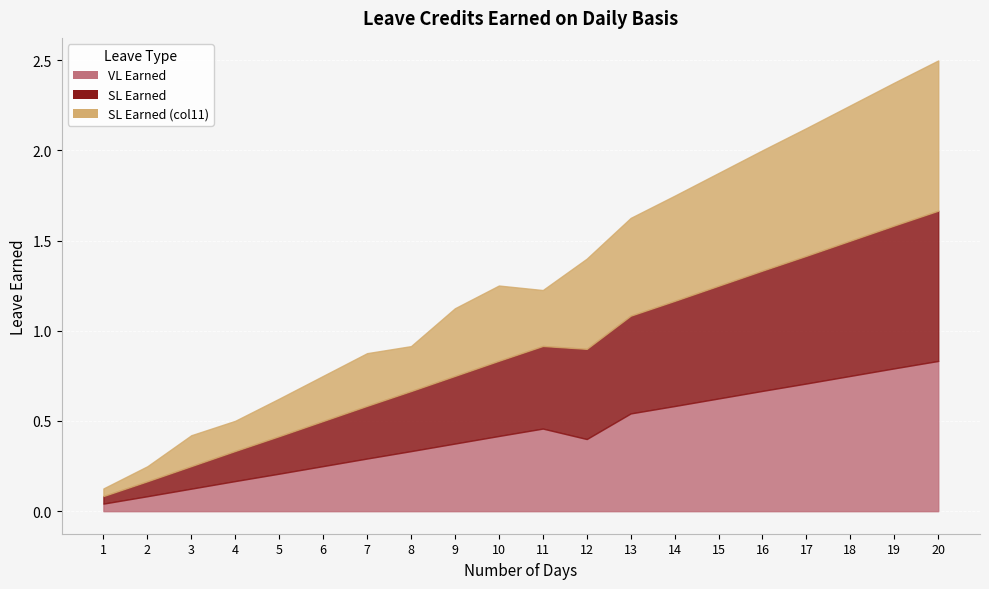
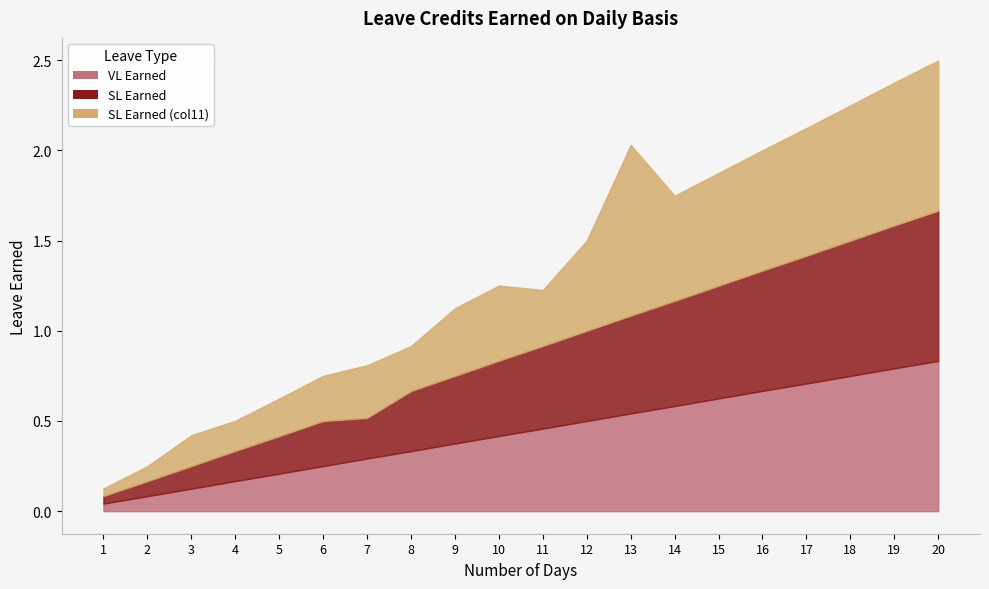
SL Earned, 7: 0.29 -> 0.23
VL Earned, 12: 0.4 -> 0.5
SL Earned (col11), 13: 0.54 -> 0.95
